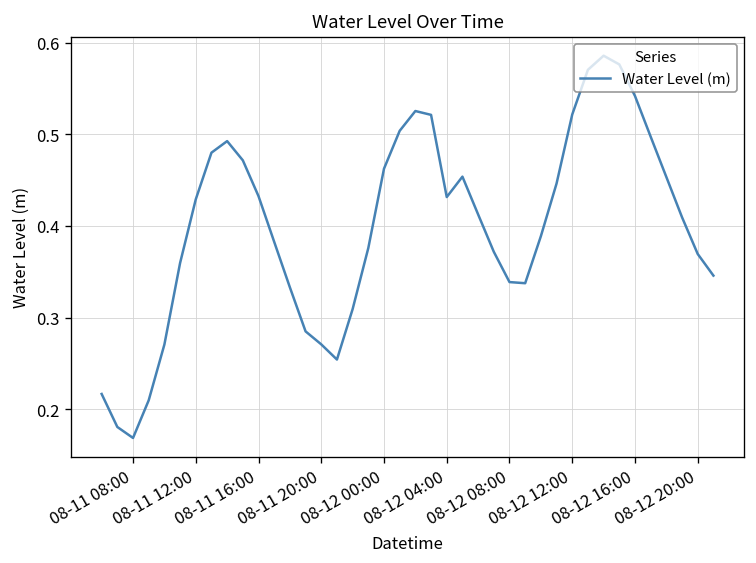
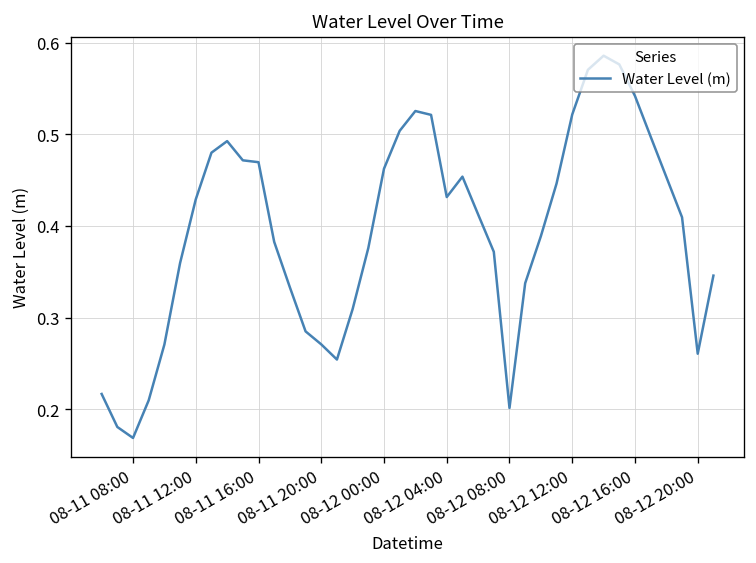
08-11 16:00: 0.43 -> 0.47
08-12 08:00: 0.34 -> 0.20
08-12 20:00: 0.37 -> 0.26
